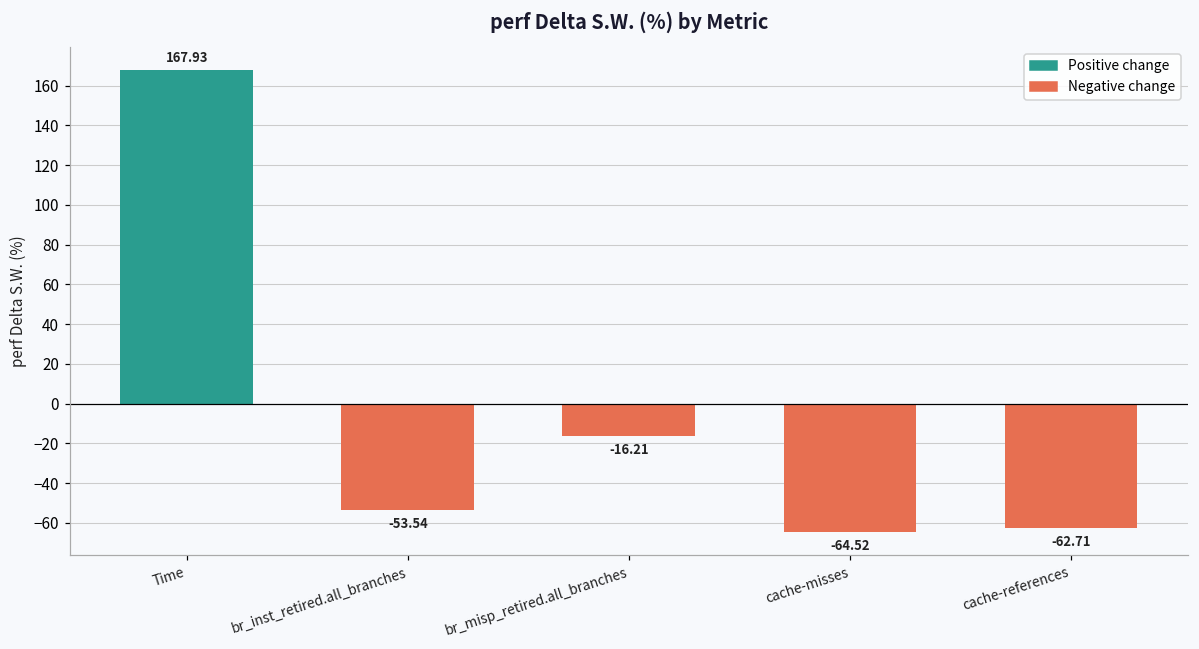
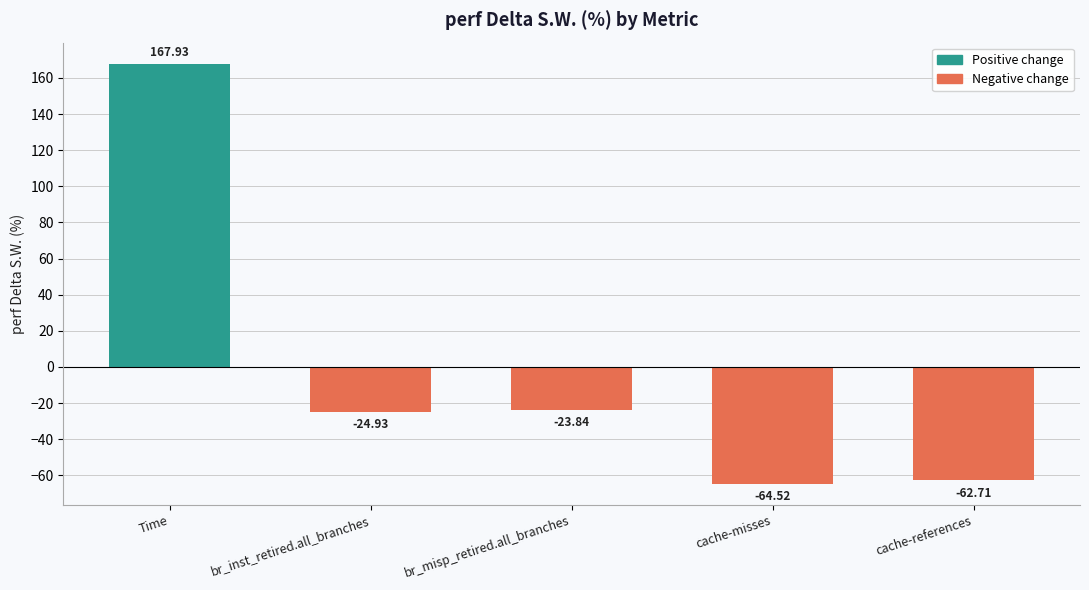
br_inst_retired.all_branches: -53.54 -> -24.93
br_misp_retired.all_branches: -16.21 -> -23.84
